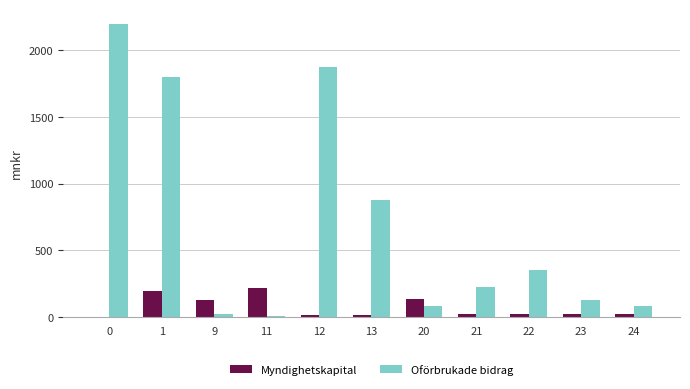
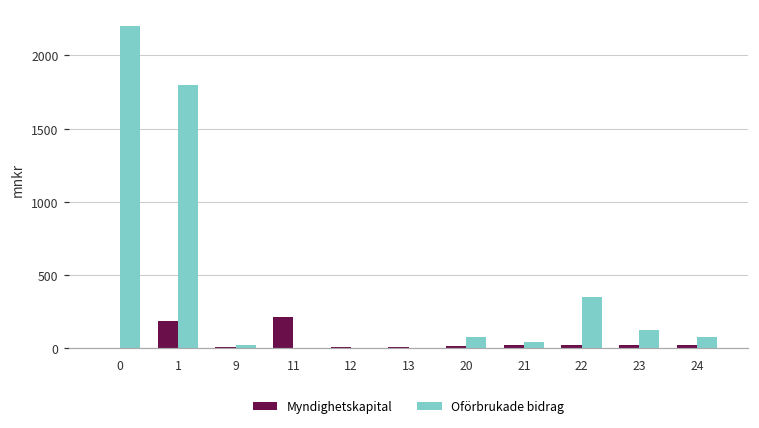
Myndighetskapital, 9: 130 -> 10
Oförbrukade bidrag, 12: 1870 -> 0
Oförbrukade bidrag, 13: 870 -> 0
Myndighetskapital, 20: 130 -> 20
Oförbrukade bidrag, 21: 220 -> 50
